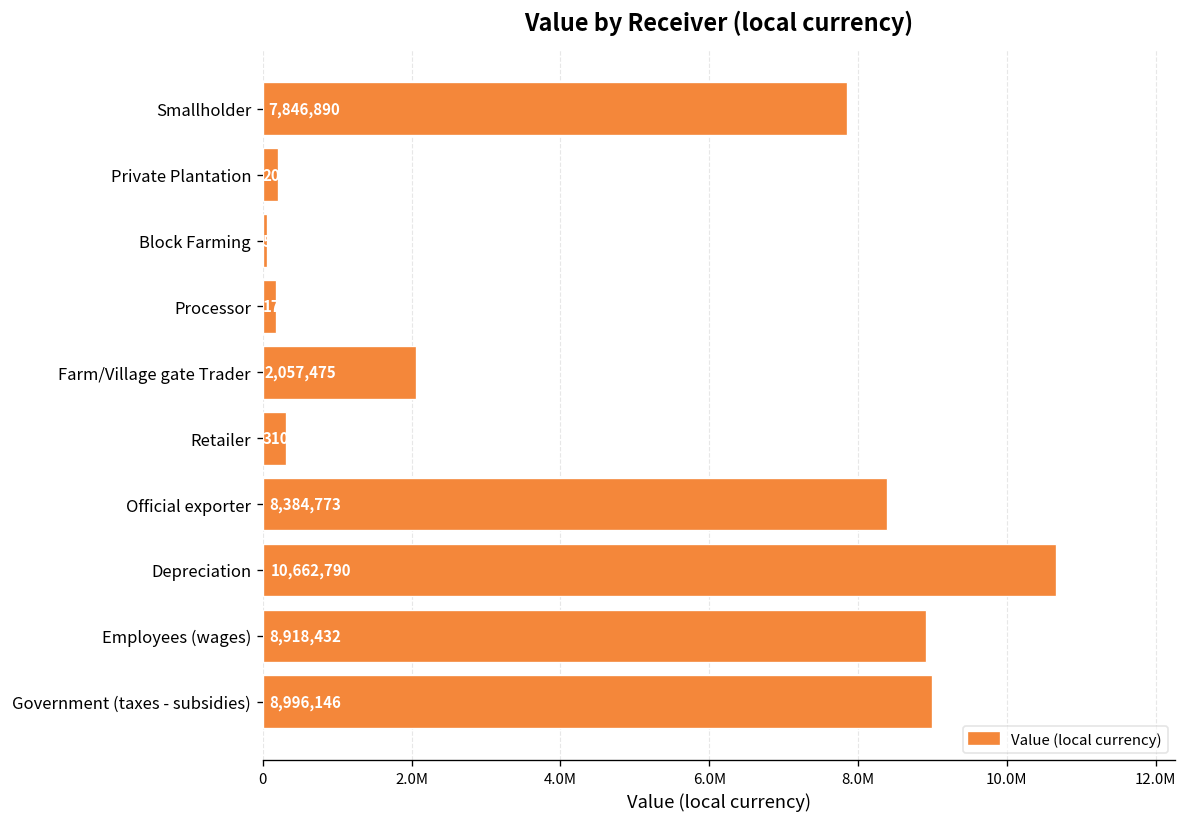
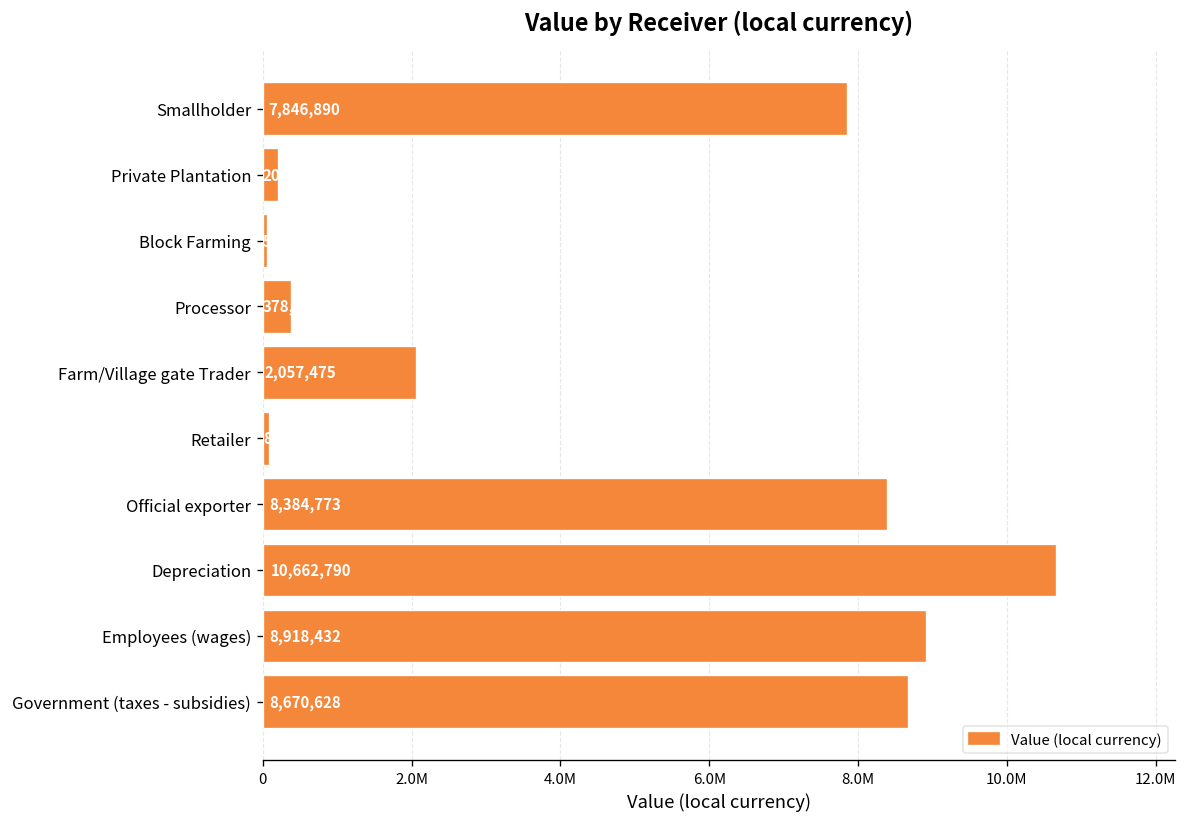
Processor: 200000 -> 400000
Retailer: 300000 -> 100000
Government (taxes - subsidies): 8,996,146 -> 8,670,628
